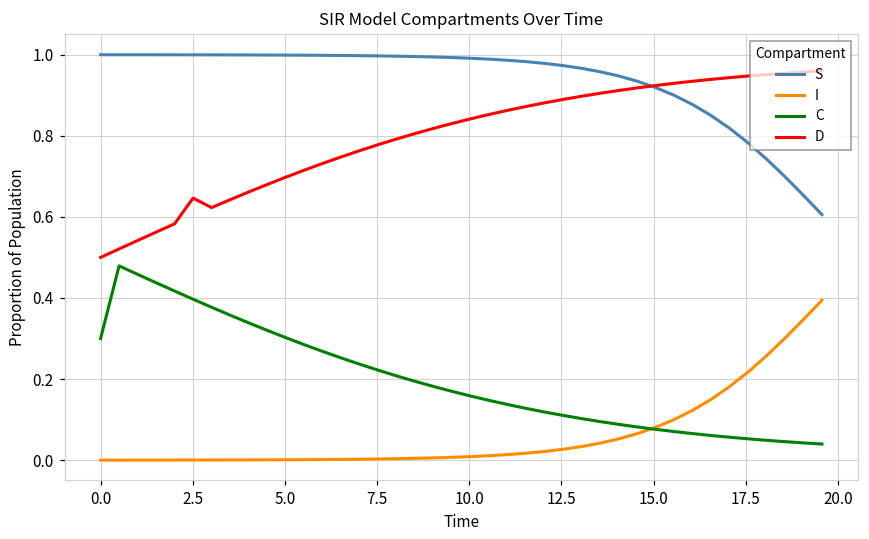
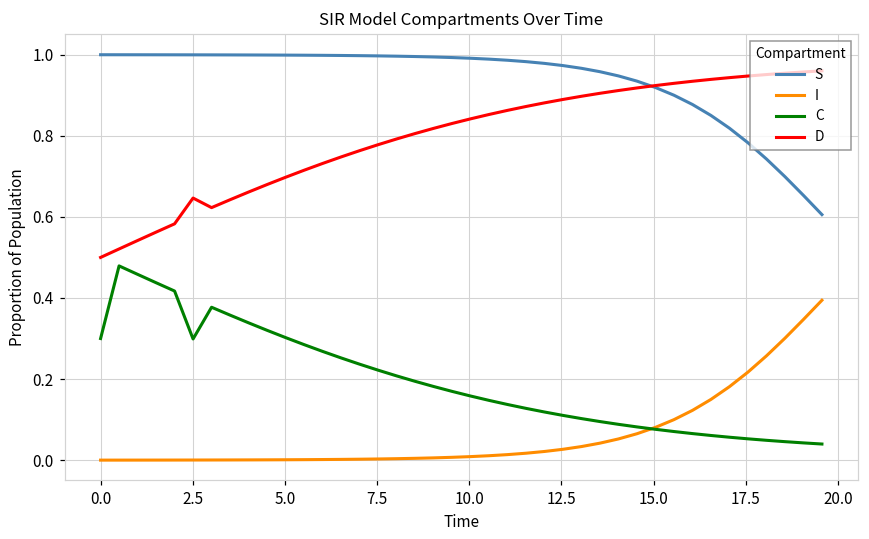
C, 2.5: 0.40 -> 0.30
